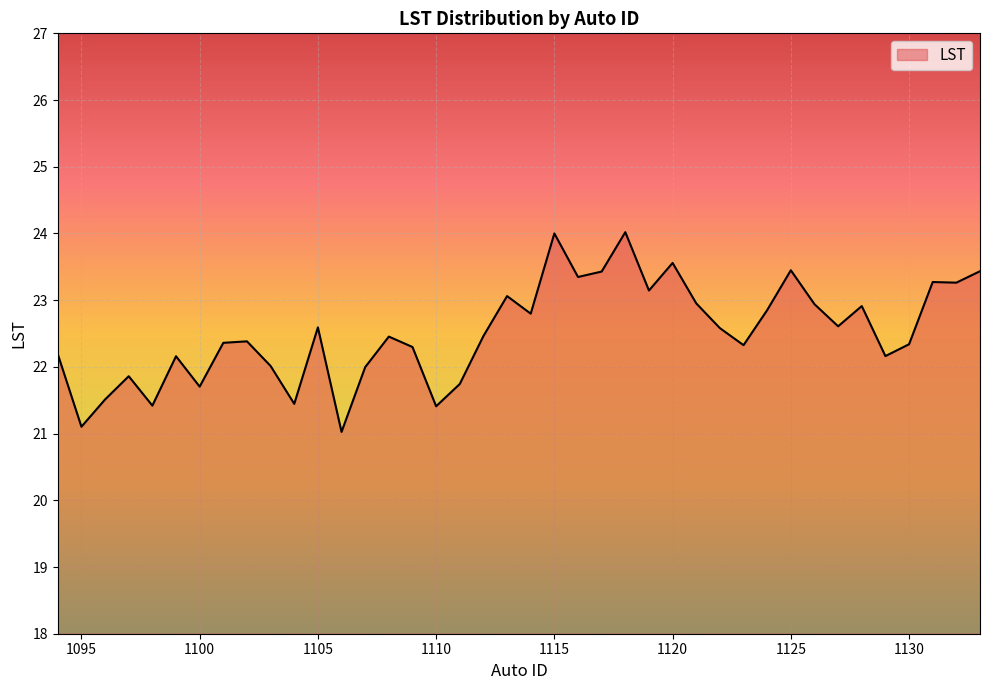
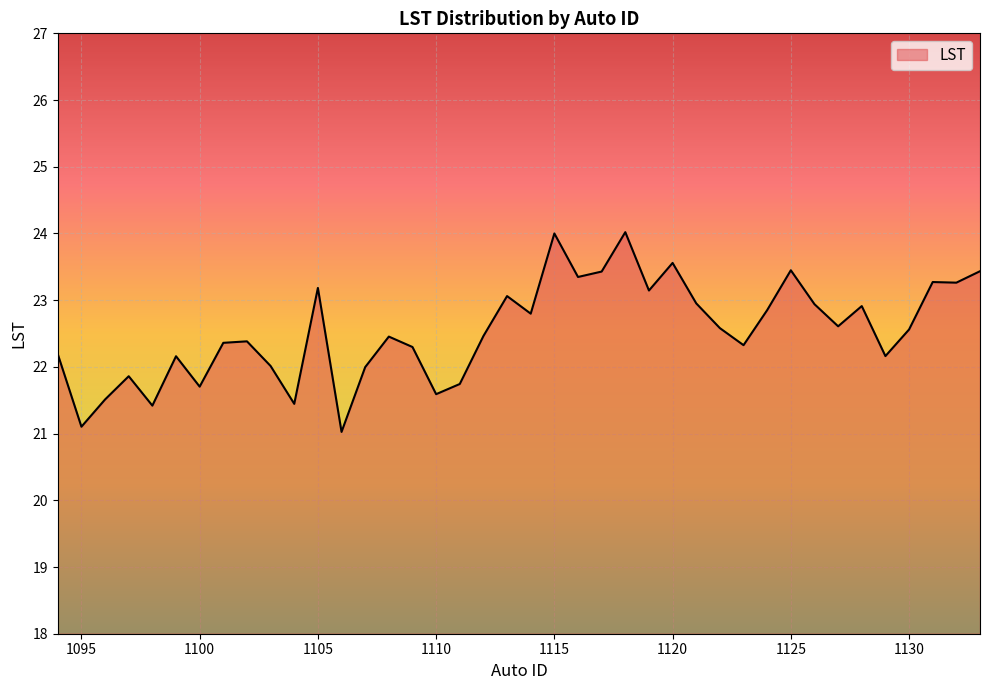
1105: 22.6 -> 23.2
1110: 21.4 -> 21.6
1130: 22.3 -> 22.6
